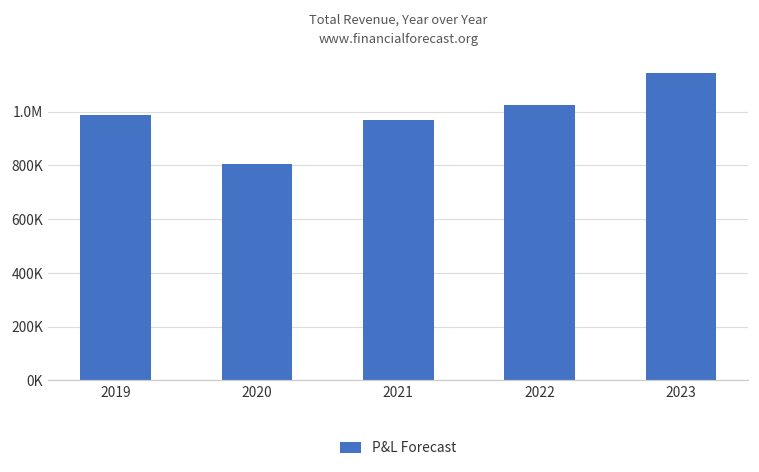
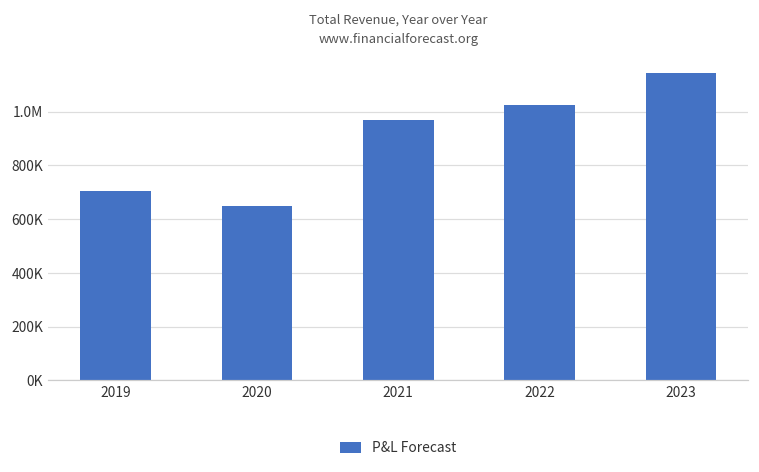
2019: 990000 -> 710000
2020: 810000 -> 650000
